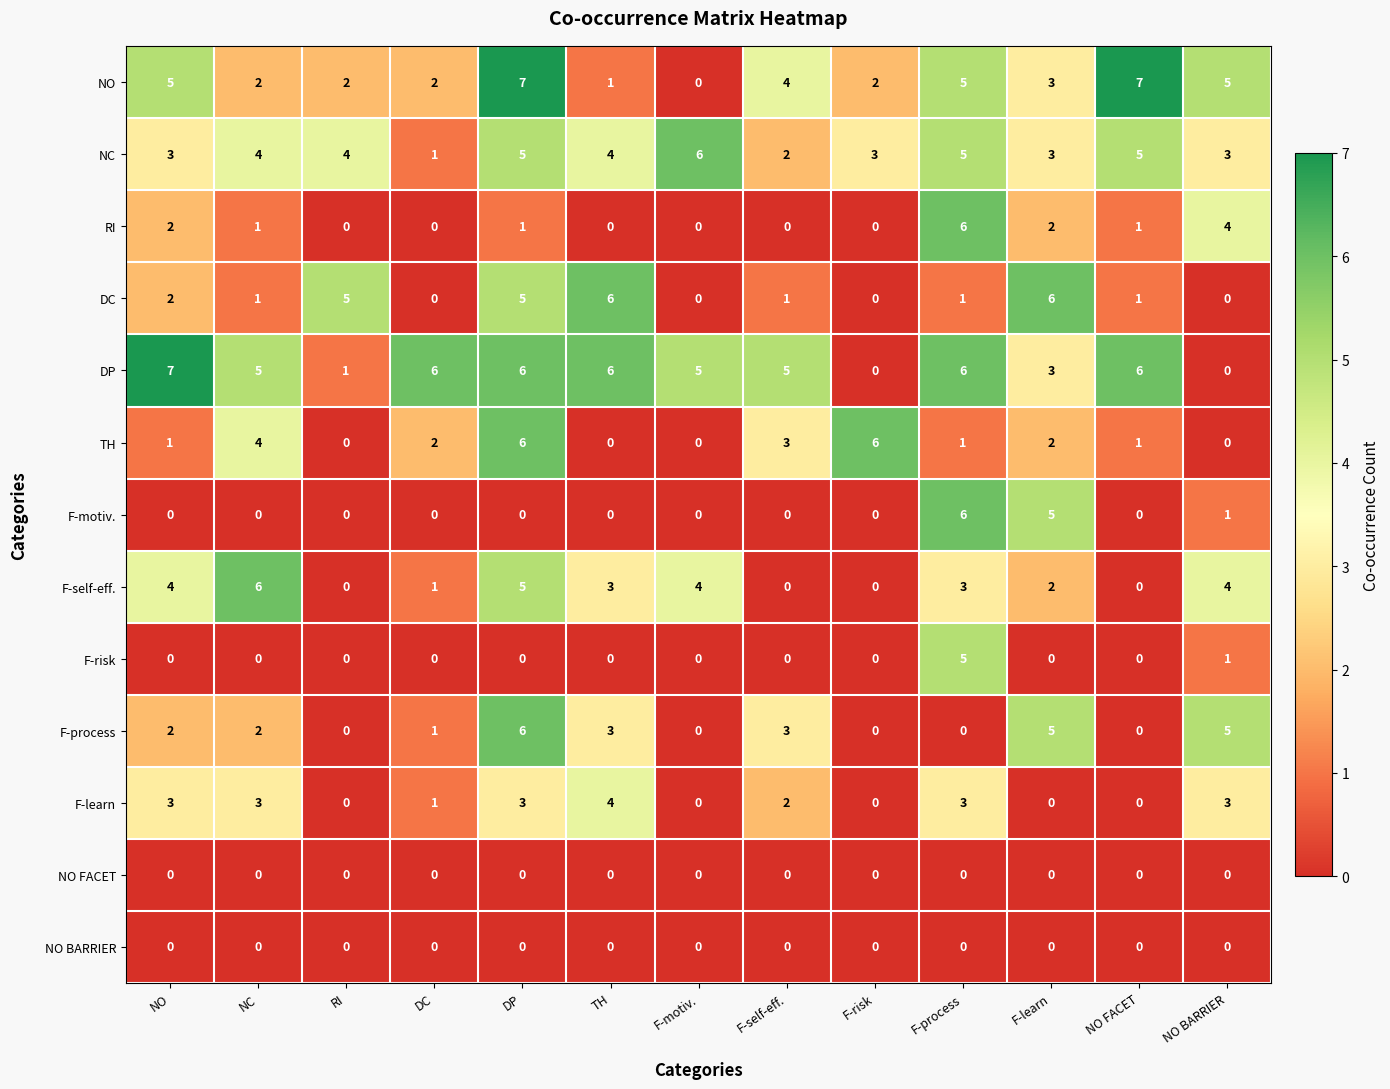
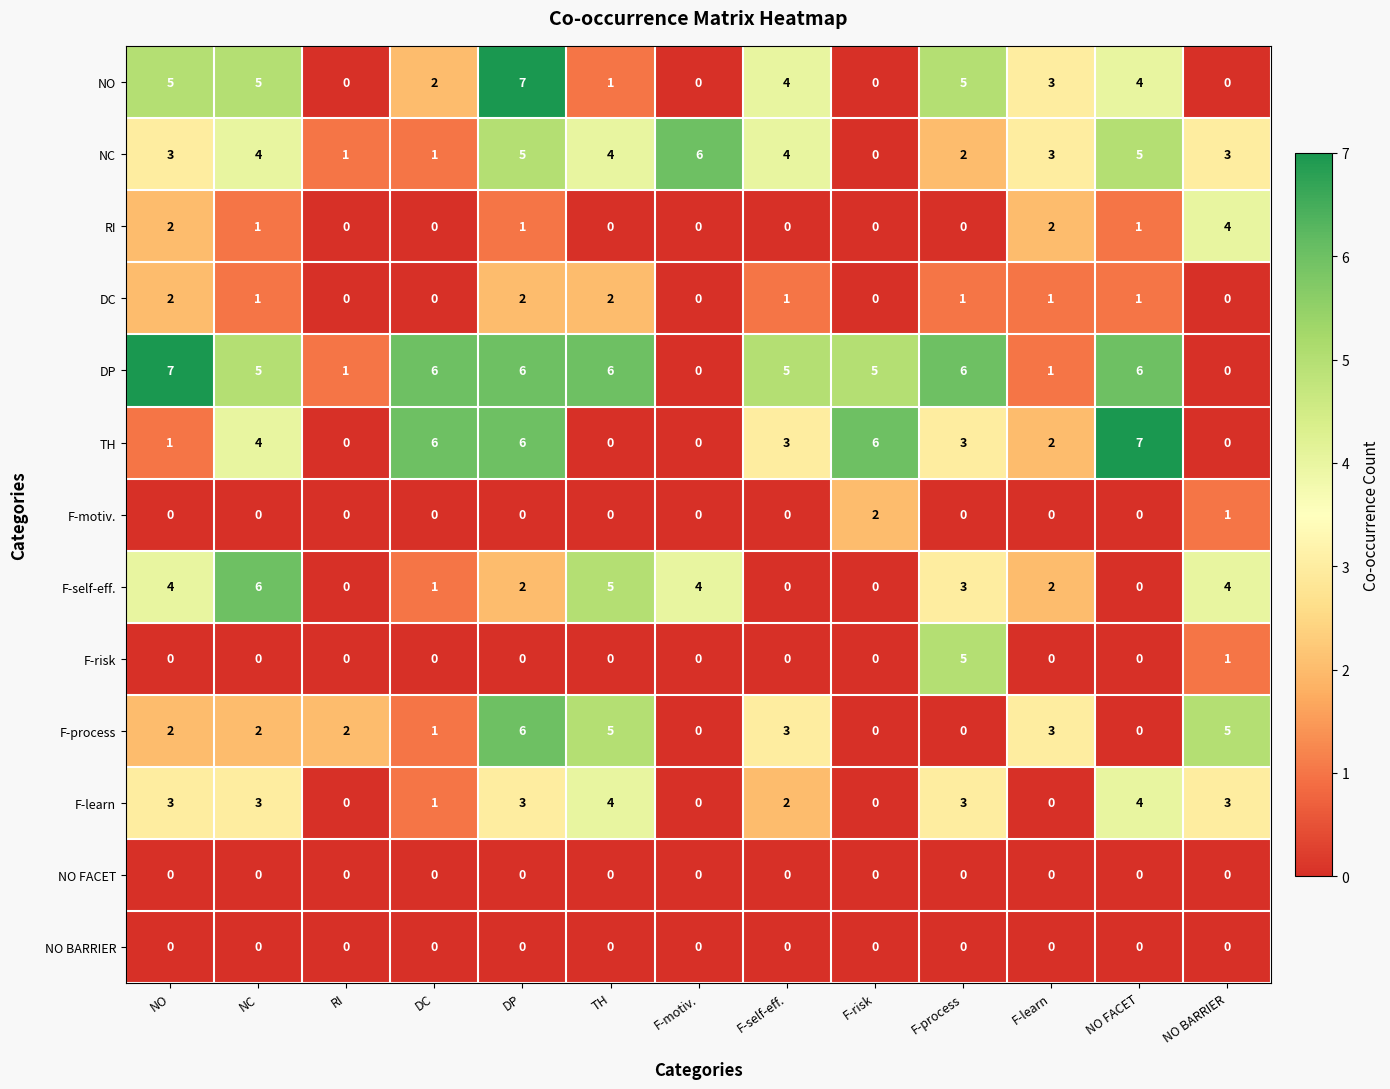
NO, NC: 2 -> 5
NO, RI: 2 -> 0
NO, F-risk: 2 -> 0
NO, NO FACET: 7 -> 4
NO, NO BARRIER: 5 -> 0
NC, RI: 4 -> 1
NC, F-self-eff.: 2 -> 4
NC, F-risk: 3 -> 0
NC, F-process: 5 -> 2
RI, F-process: 6 -> 0
DC, RI: 5 -> 0
DC, DP: 5 -> 2
DC, TH: 6 -> 2
DC, F-learn: 6 -> 1
DP, F-motiv.: 5 -> 0
DP, F-risk: 0 -> 5
DP, F-learn: 3 -> 1
TH, DC: 2 -> 6
TH, F-process: 1 -> 3
TH, NO FACET: 1 -> 7
F-motiv., F-risk: 0 -> 2
F-motiv., F-process: 6 -> 0
F-motiv., F-learn: 5 -> 0
F-self-eff., DP: 5 -> 2
F-self-eff., TH: 3 -> 5
F-process, RI: 0 -> 2
F-process, TH: 3 -> 5
F-process, F-learn: 5 -> 3
F-learn, NO FACET: 0 -> 4
